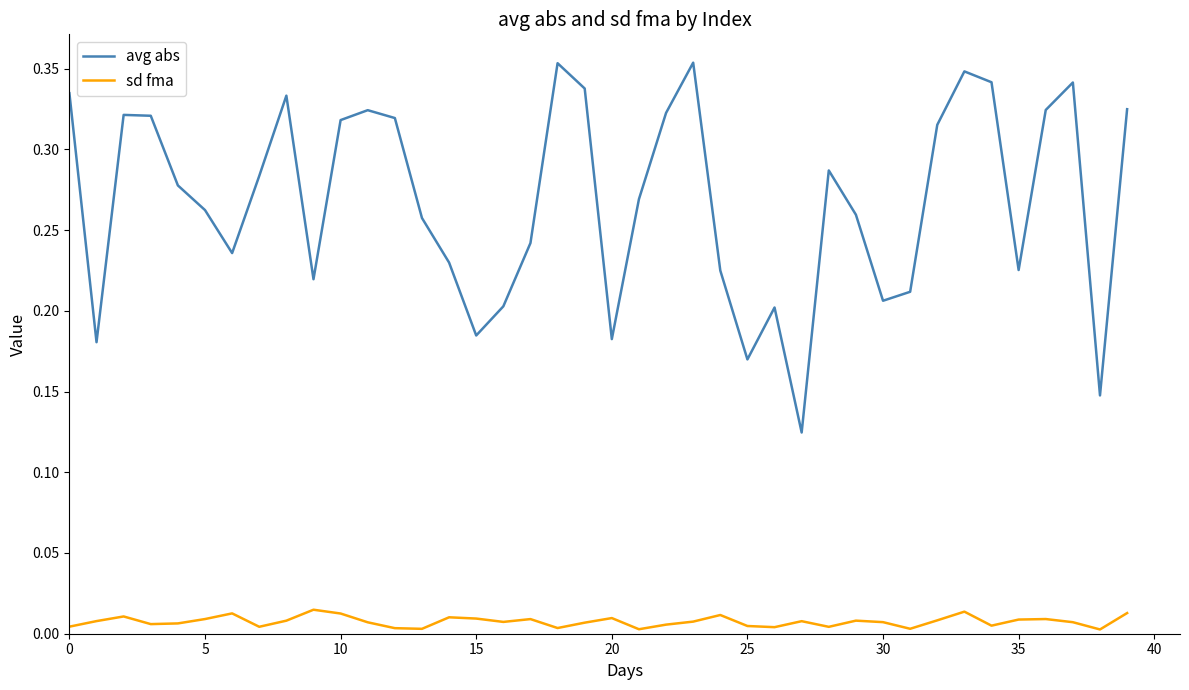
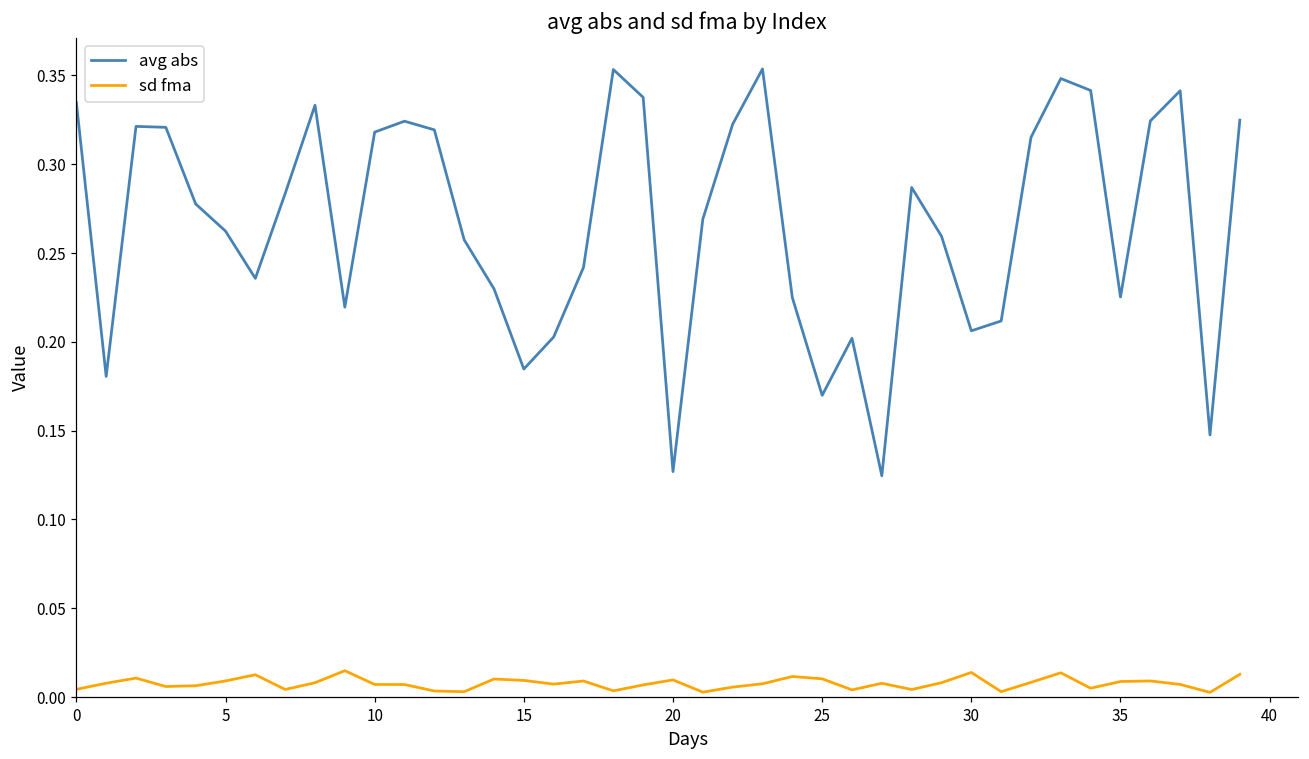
sd fma, 10: 0.013 -> 0.007
avg abs, 20: 0.182 -> 0.127
sd fma, 25: 0.005 -> 0.010
sd fma, 30: 0.007 -> 0.014
